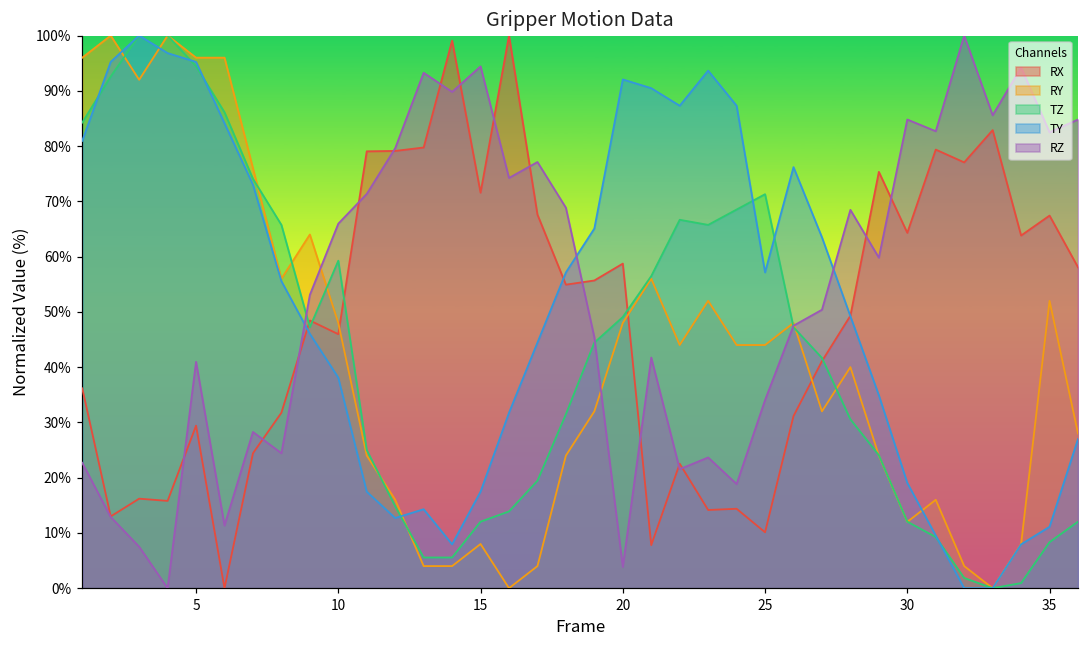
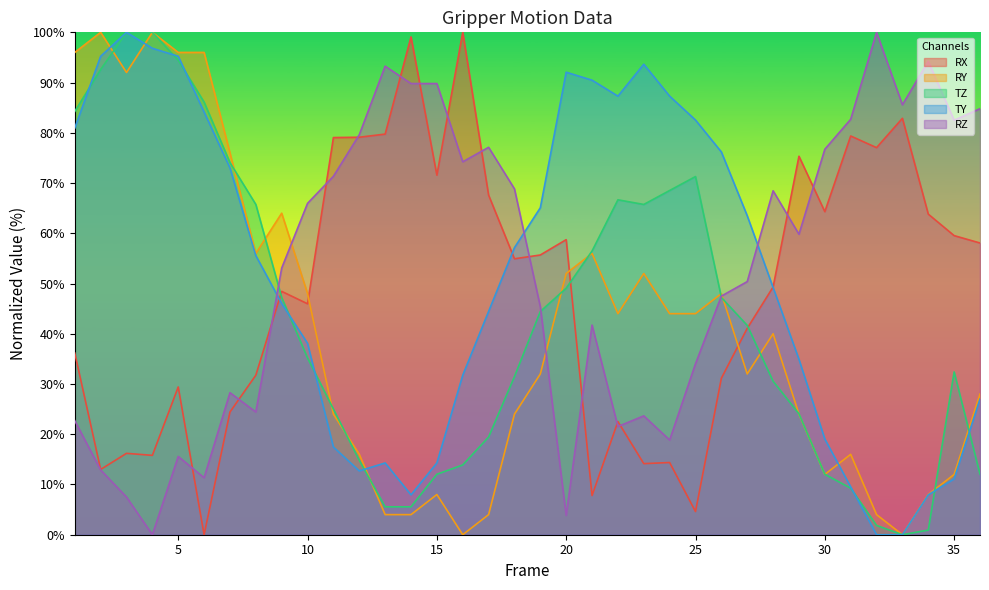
RZ, 5: 41% -> 16%
TZ, 10: 59% -> 35%
TY, 15: 17% -> 14%
RZ, 15: 94% -> 90%
RY, 20: 48% -> 52%
RX, 25: 10% -> 5%
TY, 25: 57% -> 83%
RZ, 30: 85% -> 77%
RX, 35: 67% -> 60%
RY, 35: 52% -> 12%
TZ, 35: 8% -> 32%
